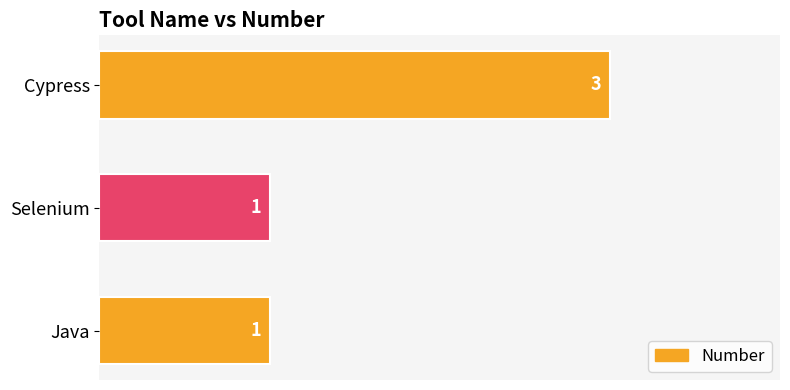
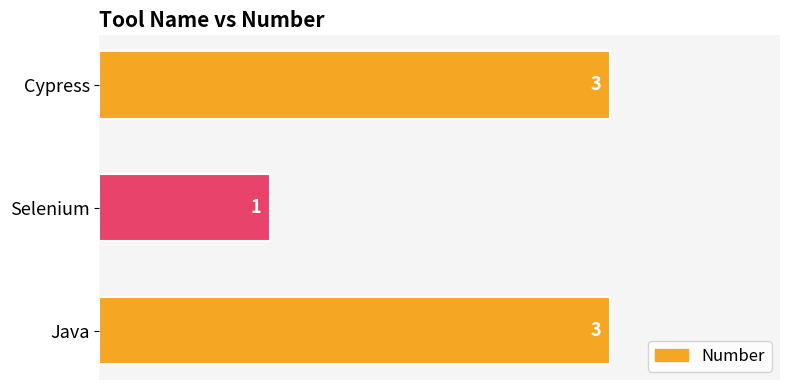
Java: 1 -> 3
